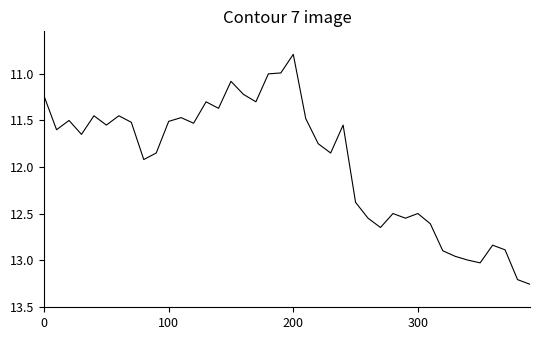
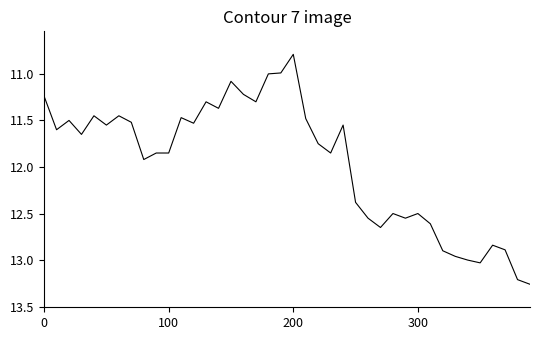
100: 11.5 -> 11.9
